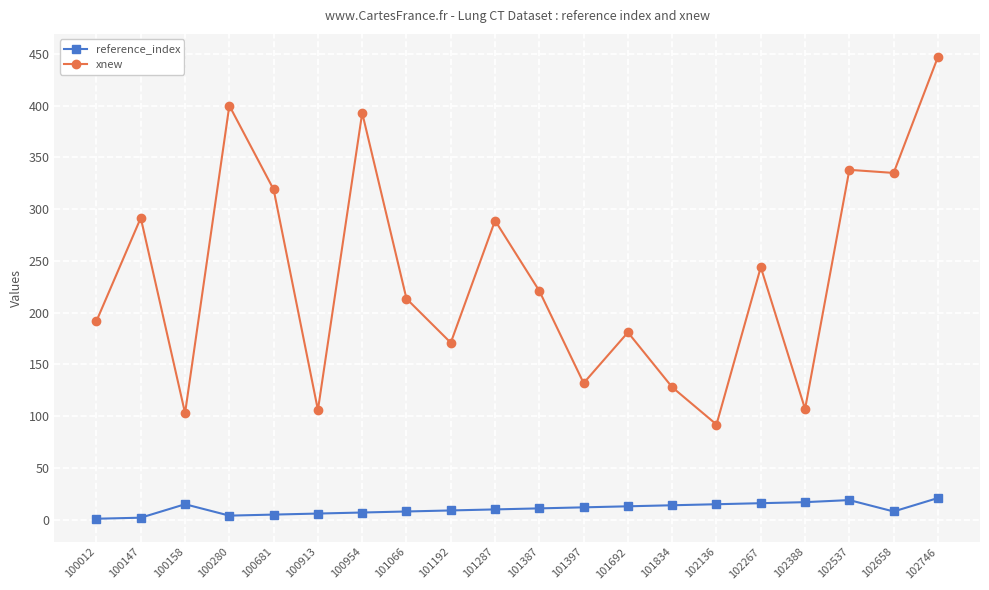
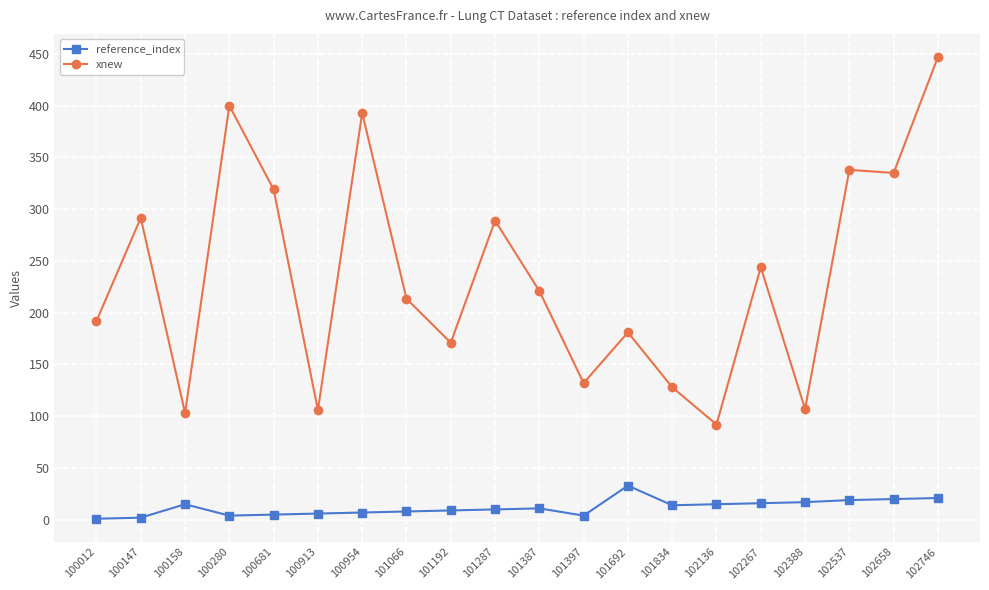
reference_index, 101397: 12 -> 4
reference_index, 101692: 13 -> 33
reference_index, 102658: 8 -> 20
